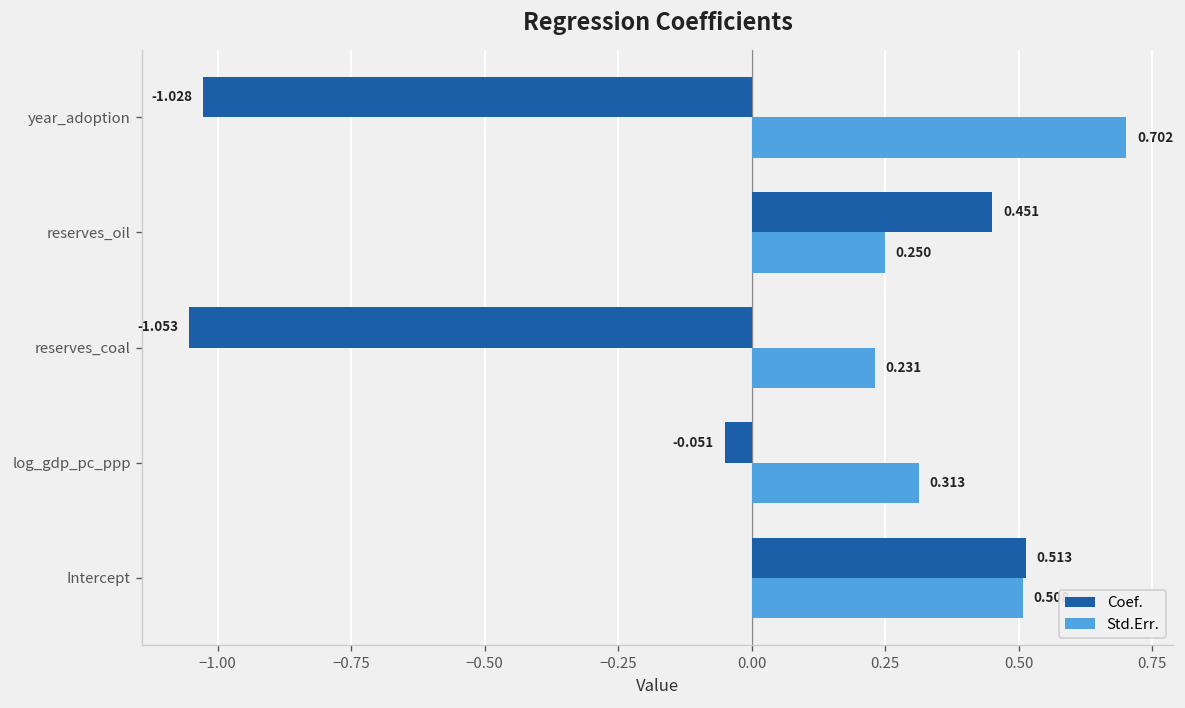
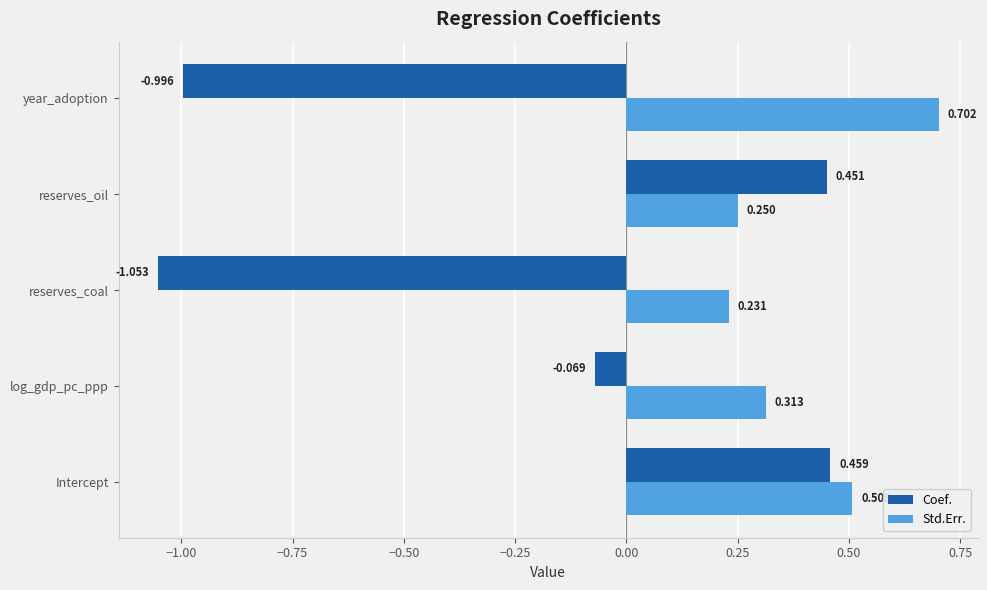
Coef., year_adoption: -1.028 -> -0.996
Coef., log_gdp_pc_ppp: -0.051 -> -0.069
Coef., Intercept: 0.513 -> 0.459
